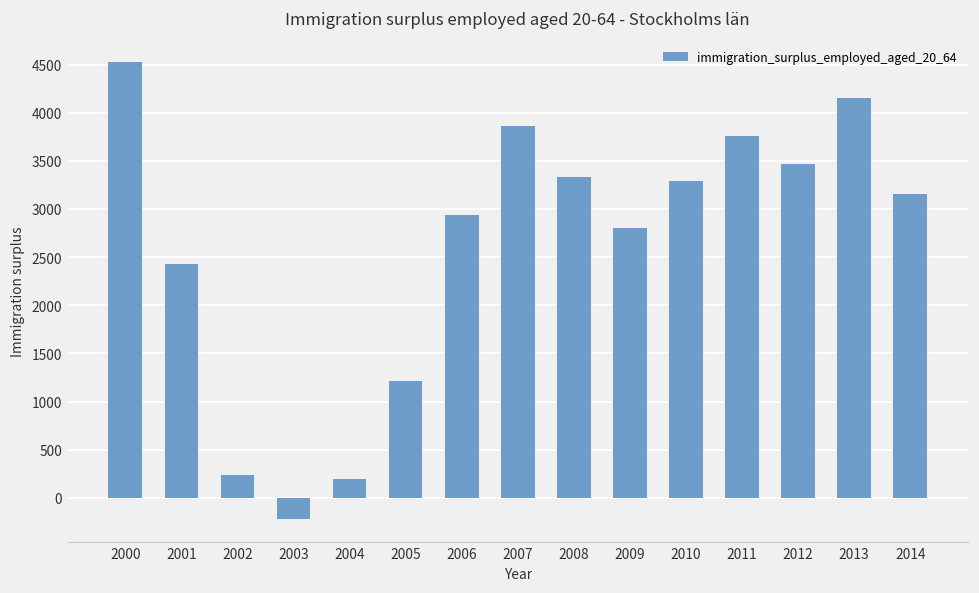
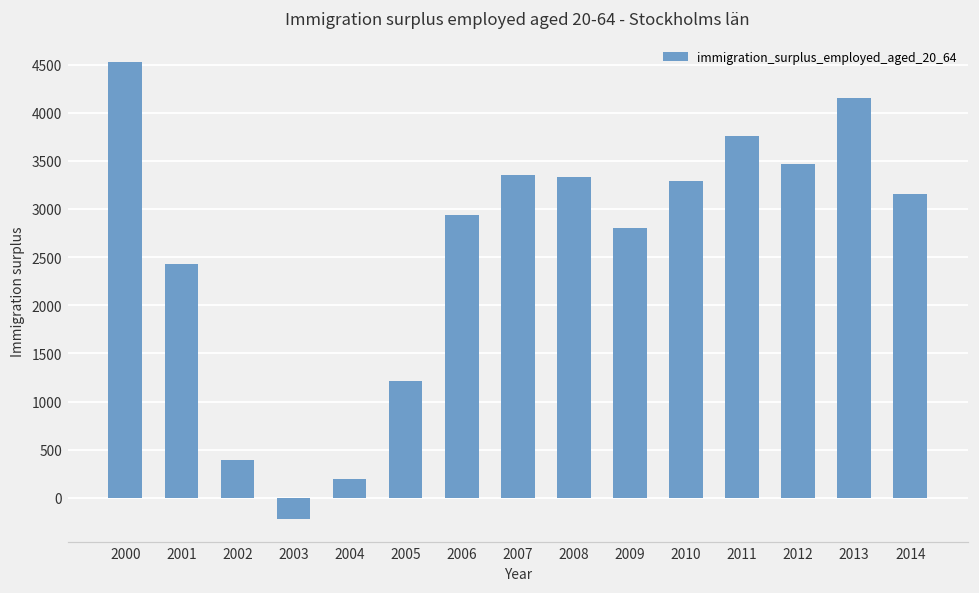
2002: 200 -> 400
2007: 3900 -> 3400
